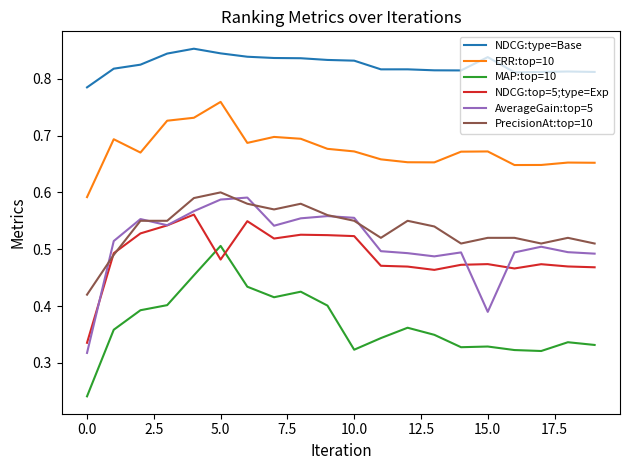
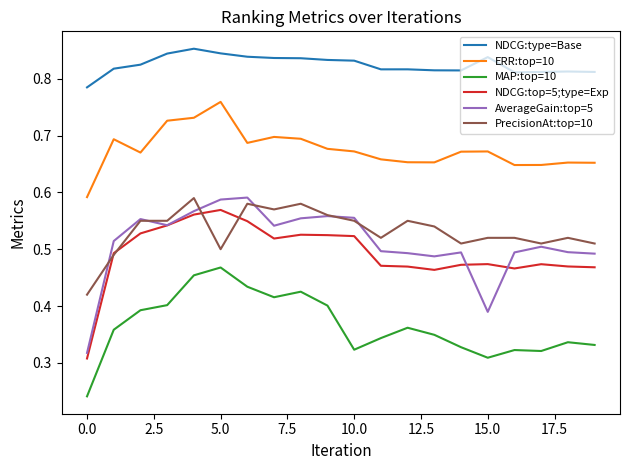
NDCG:top=5;type=Exp, 0.0: 0.34 -> 0.31
MAP:top=10, 5.0: 0.51 -> 0.47
NDCG:top=5;type=Exp, 5.0: 0.48 -> 0.57
PrecisionAt:top=10, 5.0: 0.6 -> 0.5
MAP:top=10, 15.0: 0.33 -> 0.31
